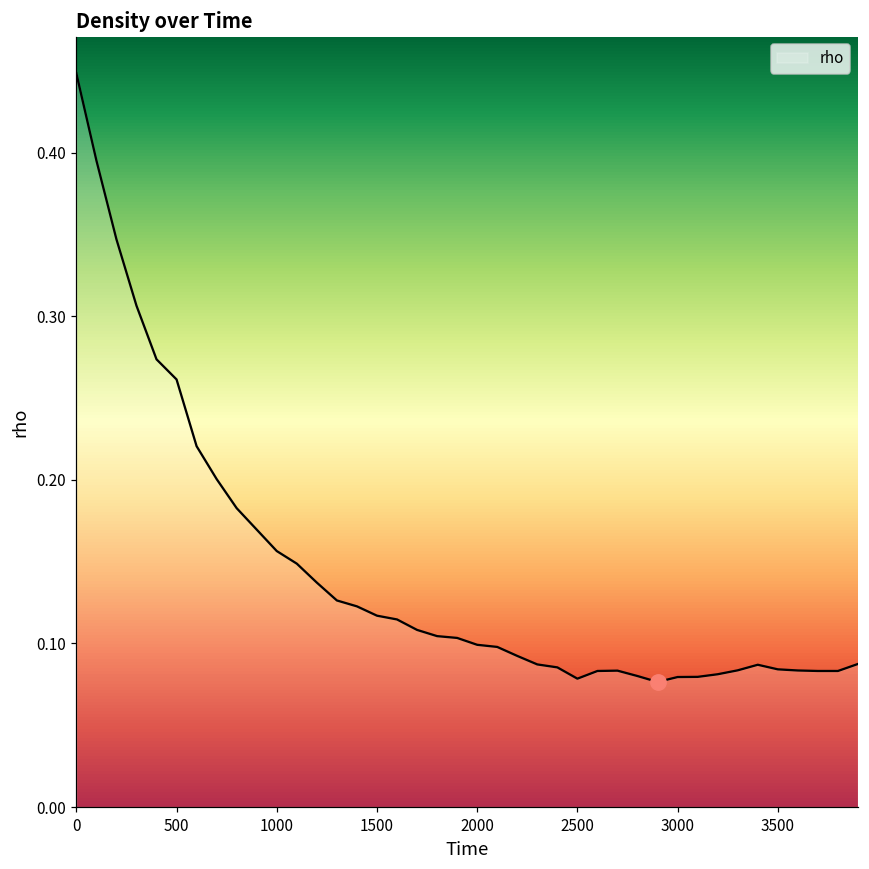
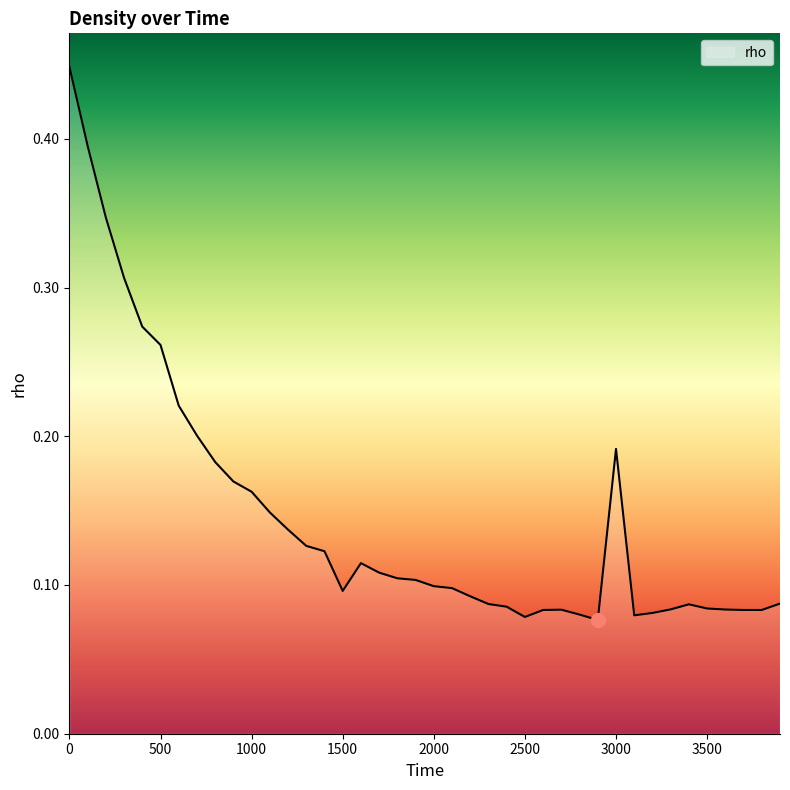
rho, 1000: 0.157 -> 0.163
rho, 1500: 0.117 -> 0.096
rho, 3000: 0.080 -> 0.192
